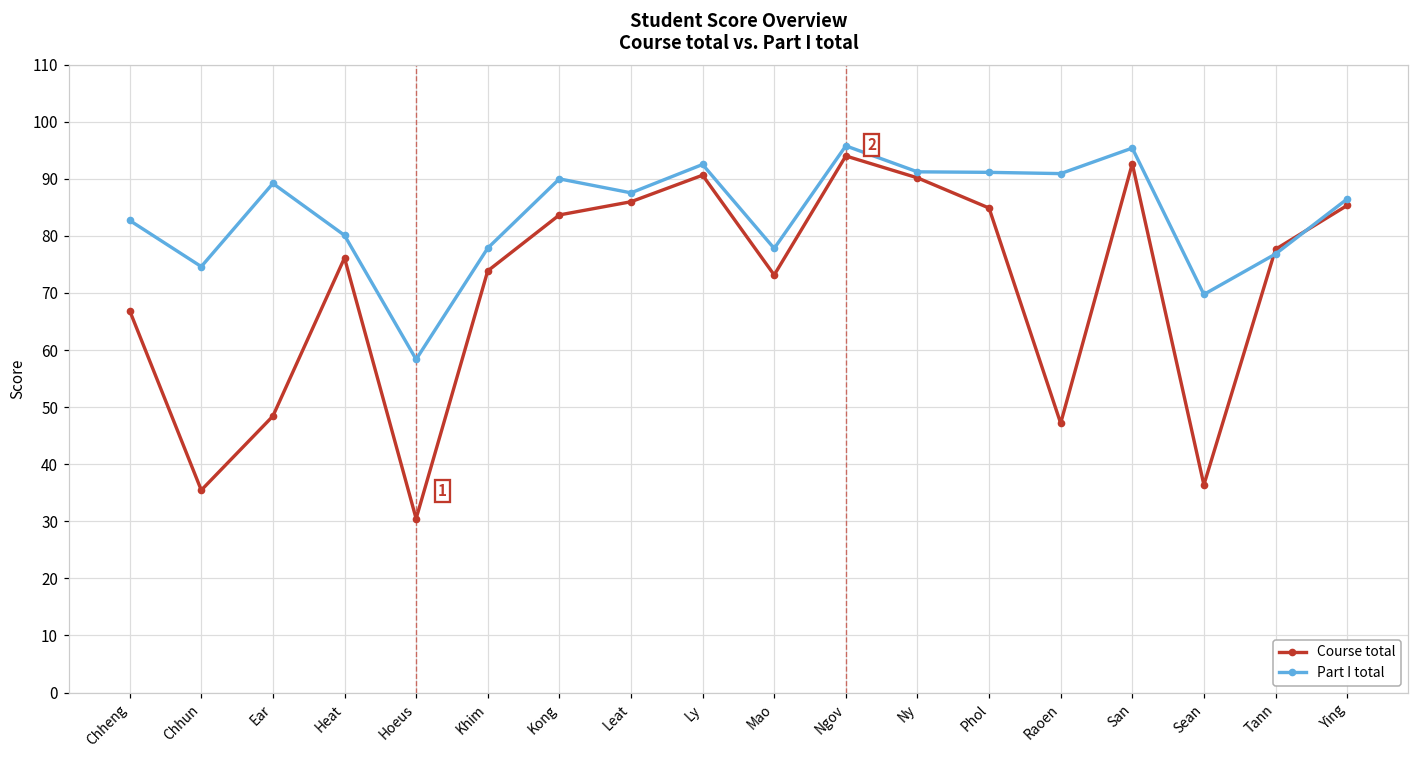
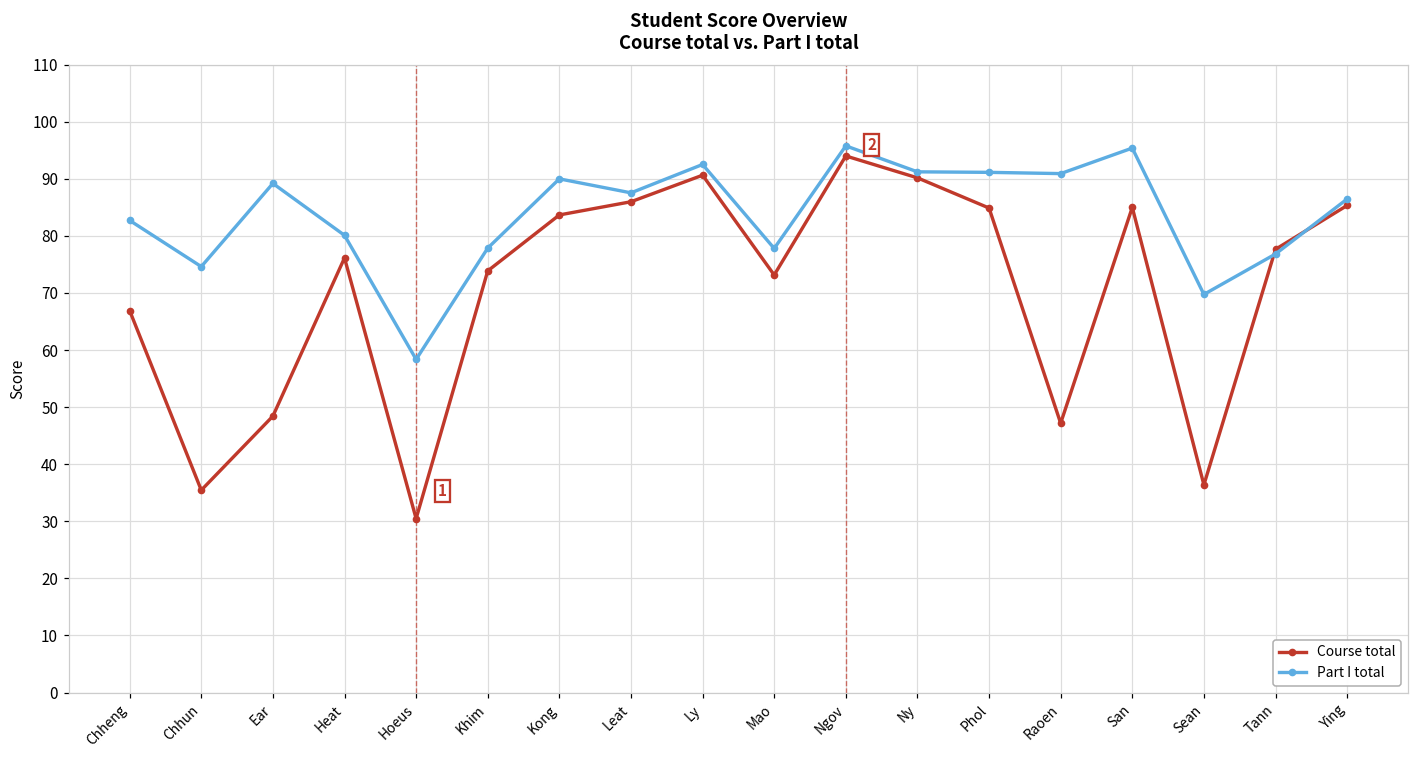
Course total, San: 93 -> 85
